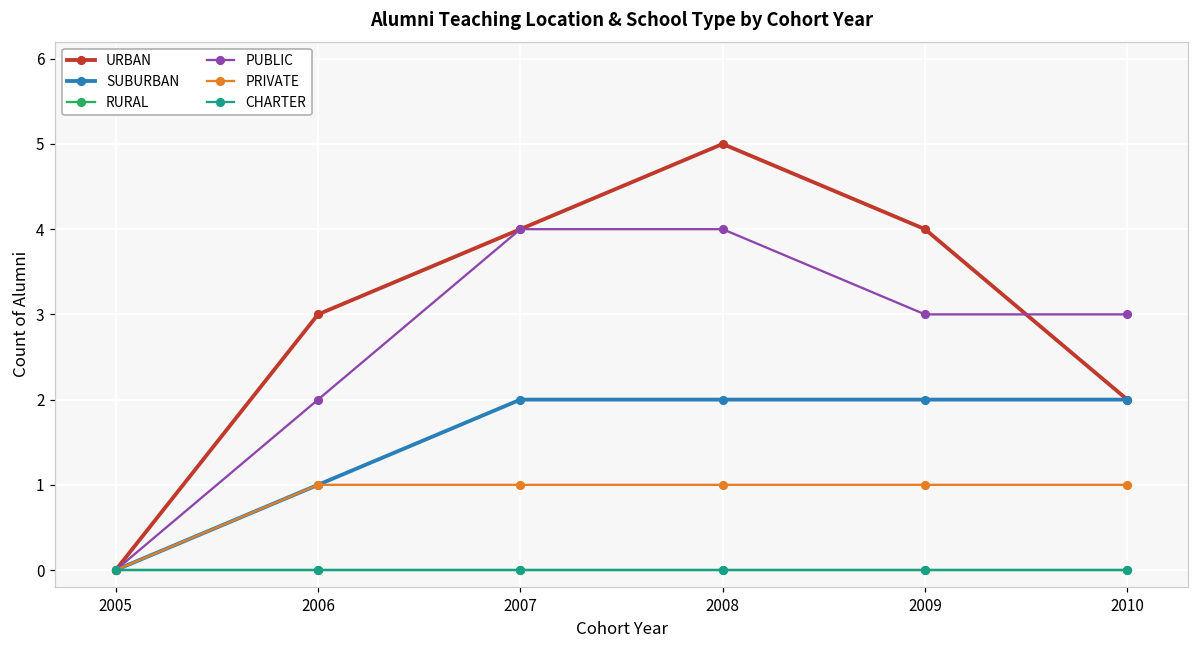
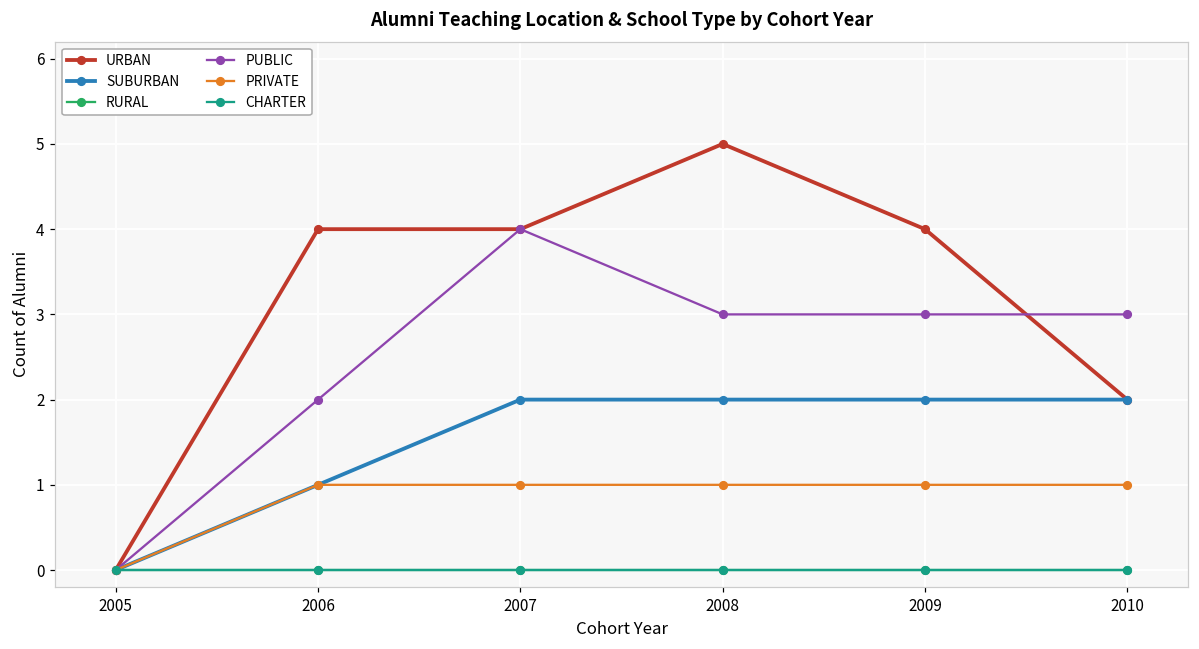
URBAN, 2006: 3 -> 4
PUBLIC, 2008: 4 -> 3
